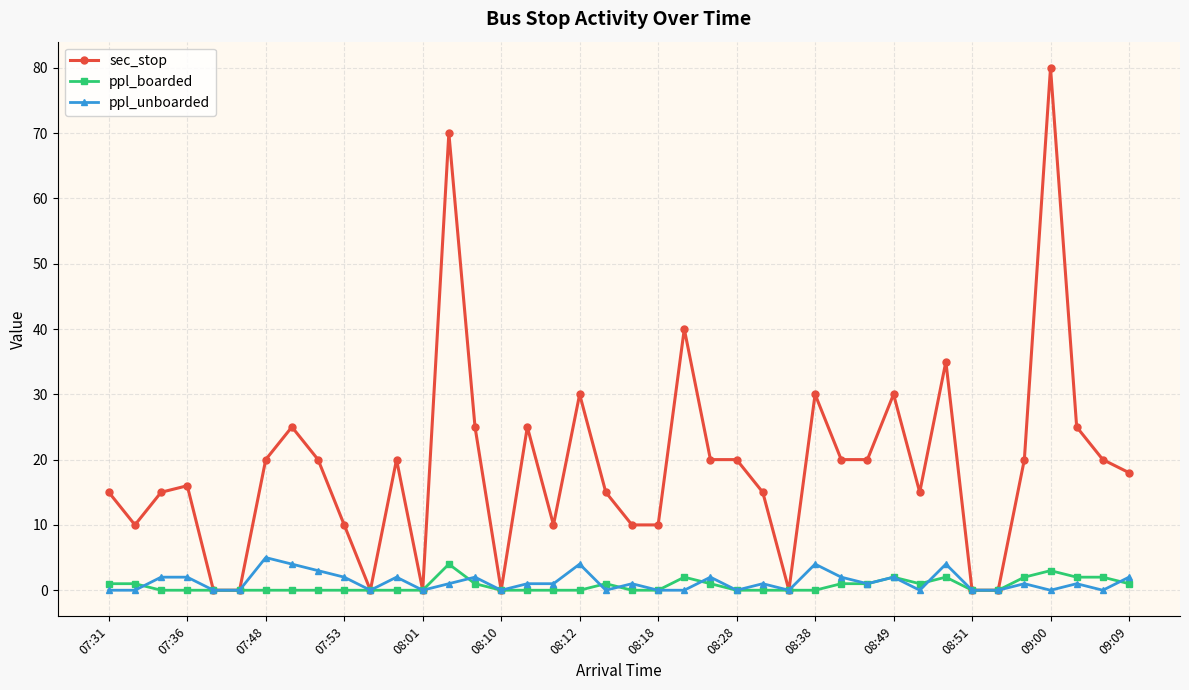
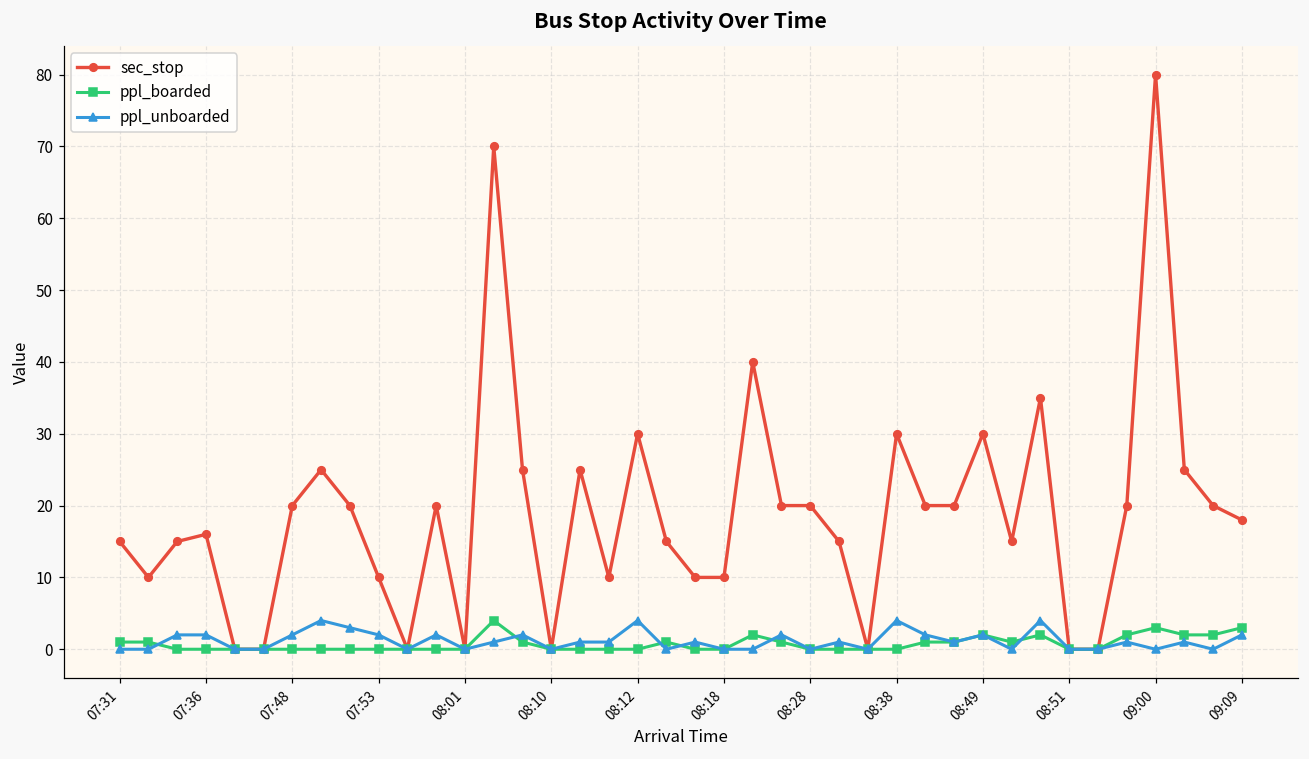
ppl_unboarded, 07:48: 5 -> 2
ppl_boarded, 09:09: 1 -> 3
